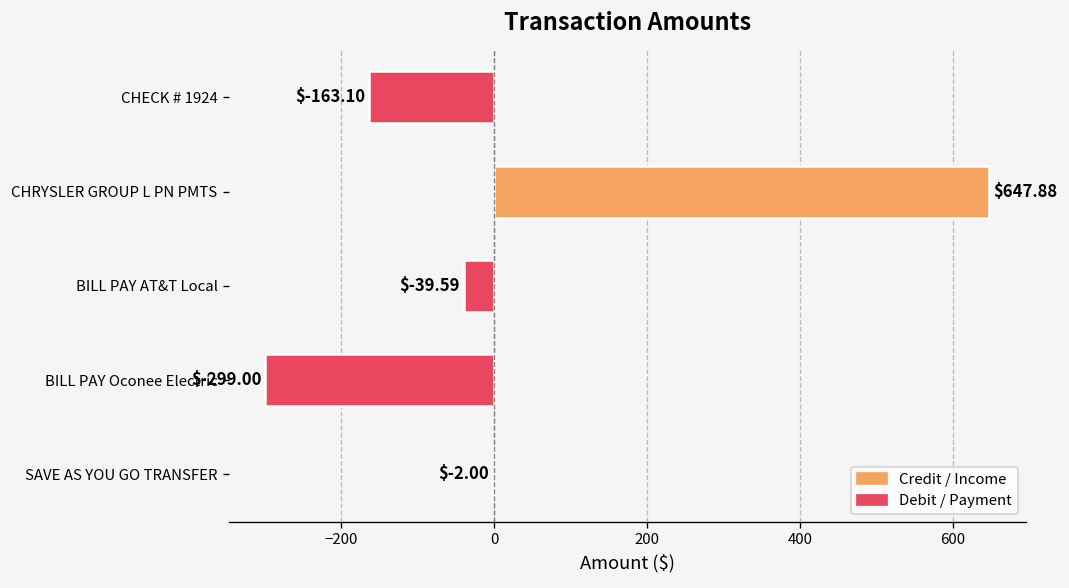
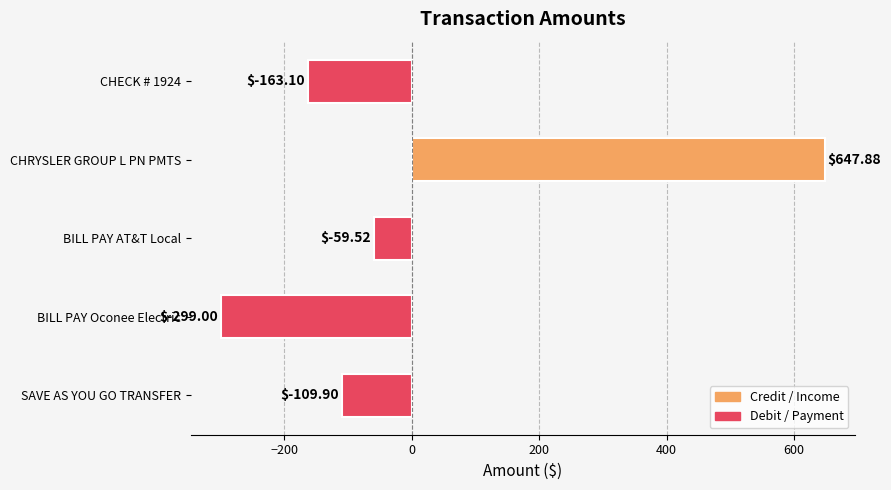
BILL PAY AT&T Local: $-39.59 -> $-59.52
SAVE AS YOU GO TRANSFER: $-2.00 -> $-109.90
